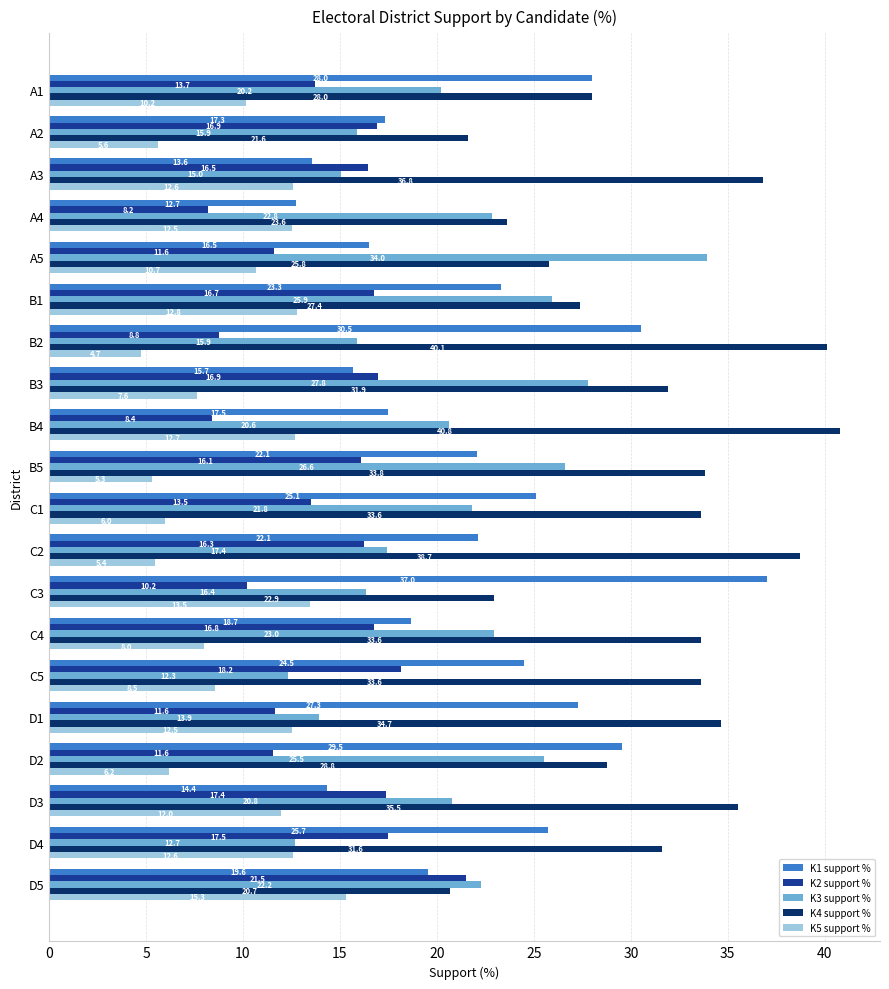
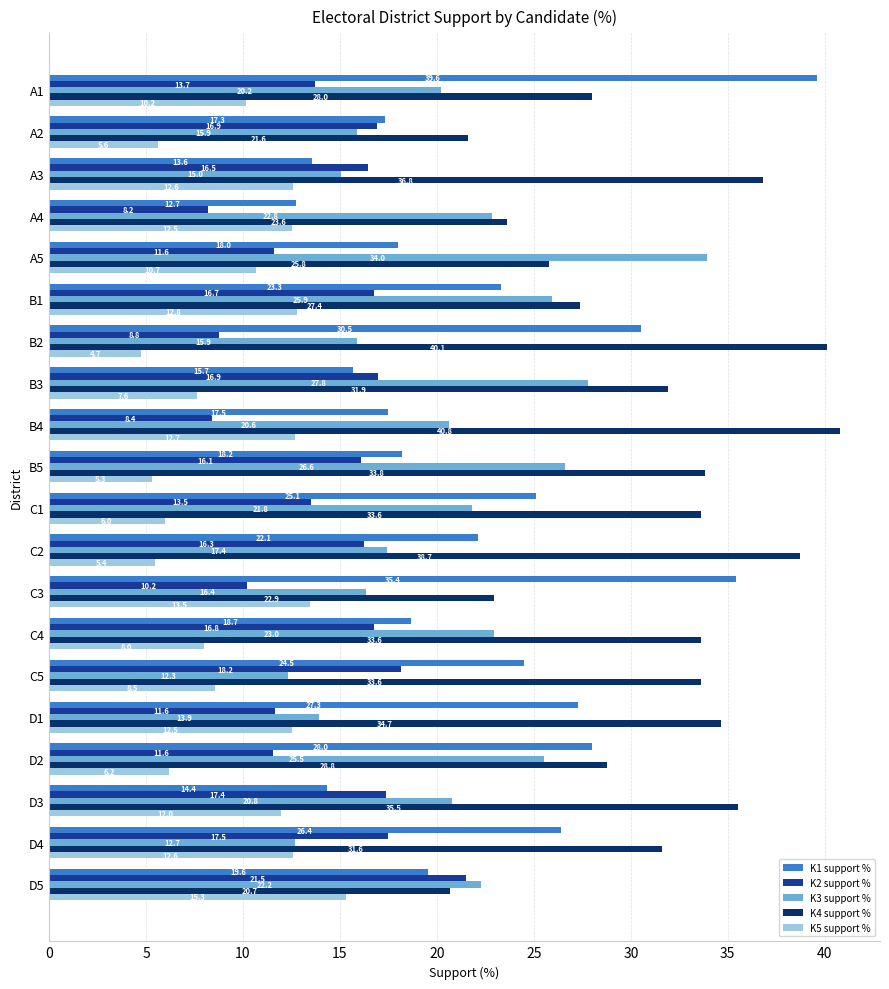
K1 support %, A1: 28.0 -> 39.6
K1 support %, A5: 16.5 -> 18.0
K1 support %, B5: 22.1 -> 18.2
K1 support %, C3: 37.0 -> 35.4
K1 support %, D2: 29.5 -> 28.0
K1 support %, D4: 25.7 -> 26.4
